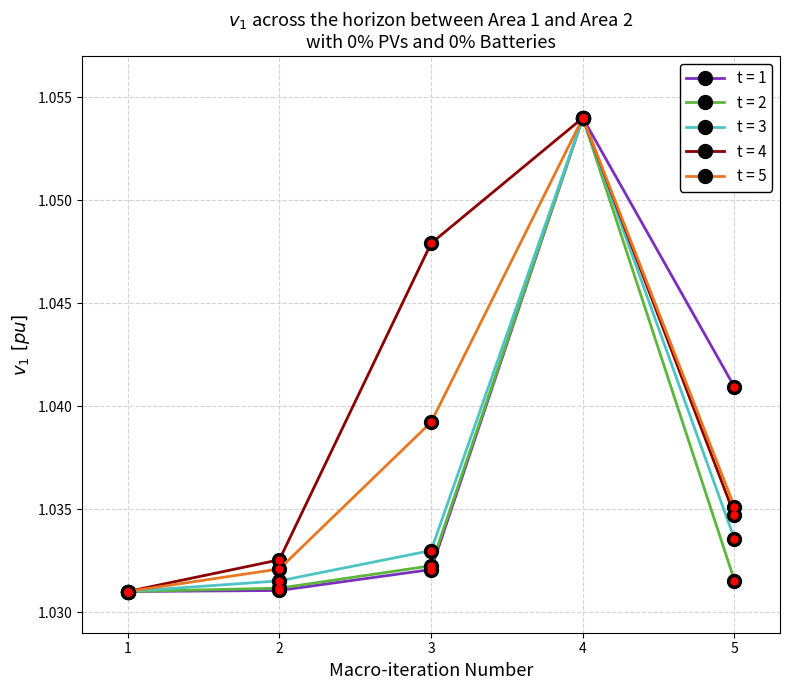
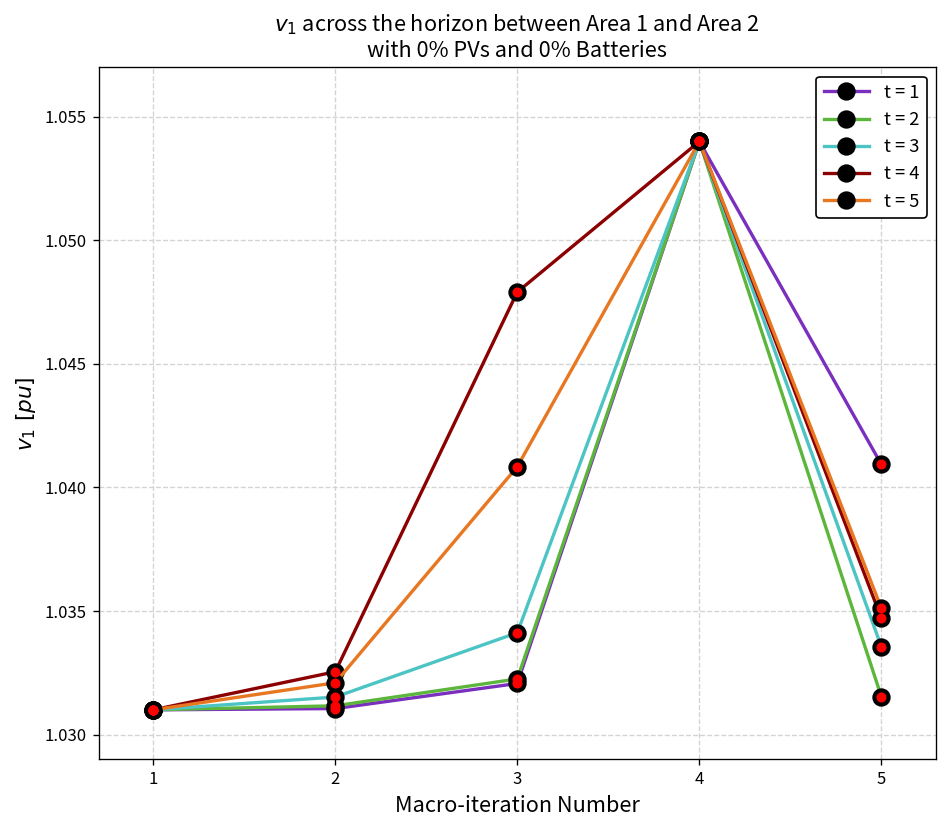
t = 3, 3: 1.0330 -> 1.0341
t = 5, 3: 1.0392 -> 1.0408
